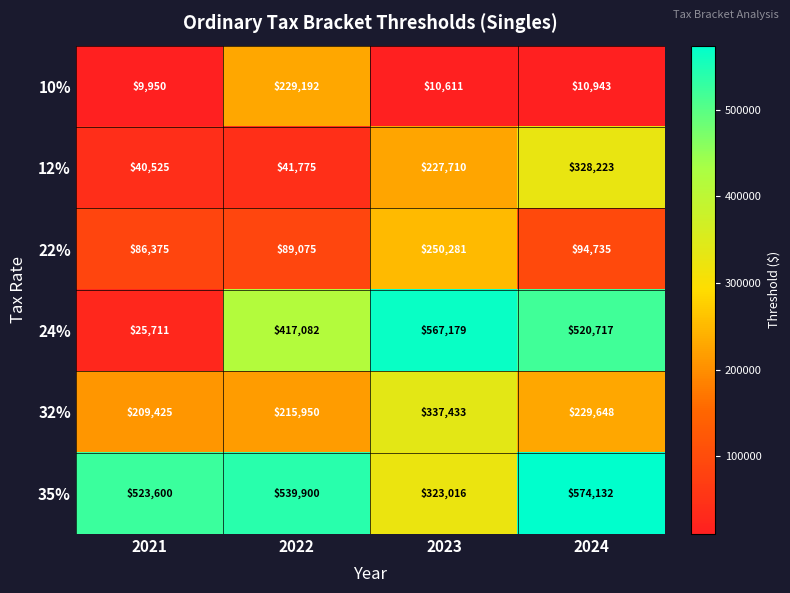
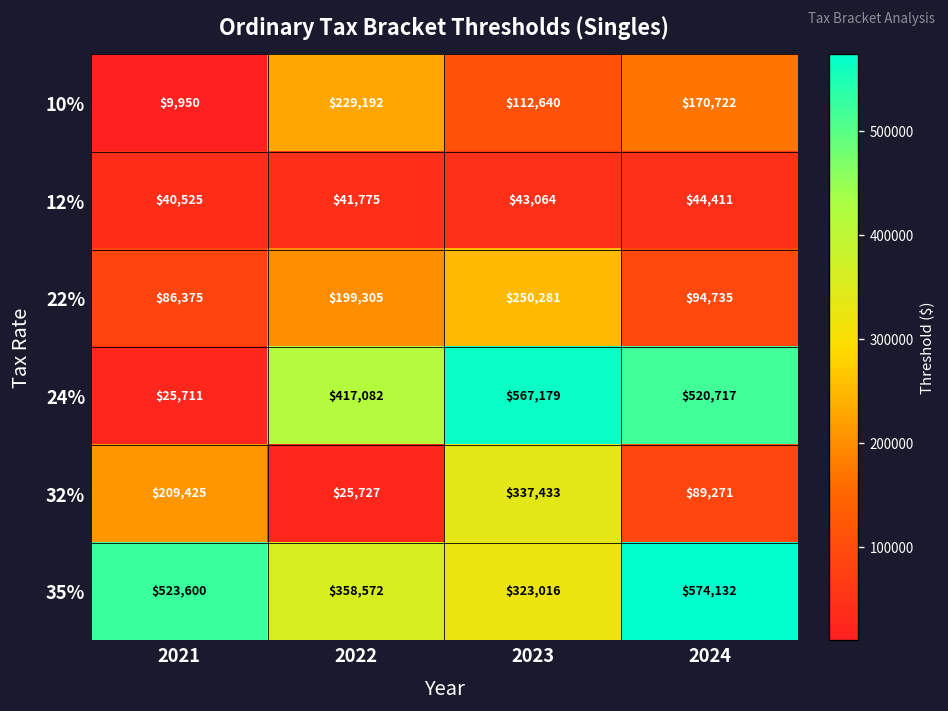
10%, 2023: $10,611 -> $112,640
10%, 2024: $10,943 -> $170,722
12%, 2023: $227,710 -> $43,064
12%, 2024: $328,223 -> $44,411
22%, 2022: $89,075 -> $199,305
32%, 2022: $215,950 -> $25,727
32%, 2024: $229,648 -> $89,271
35%, 2022: $539,900 -> $358,572
